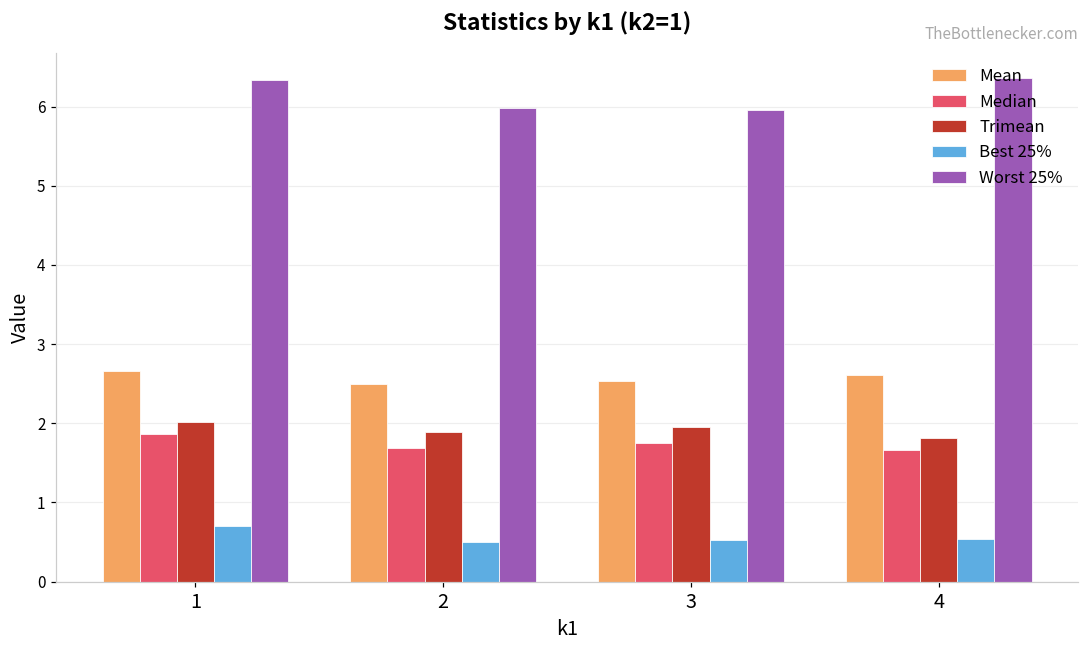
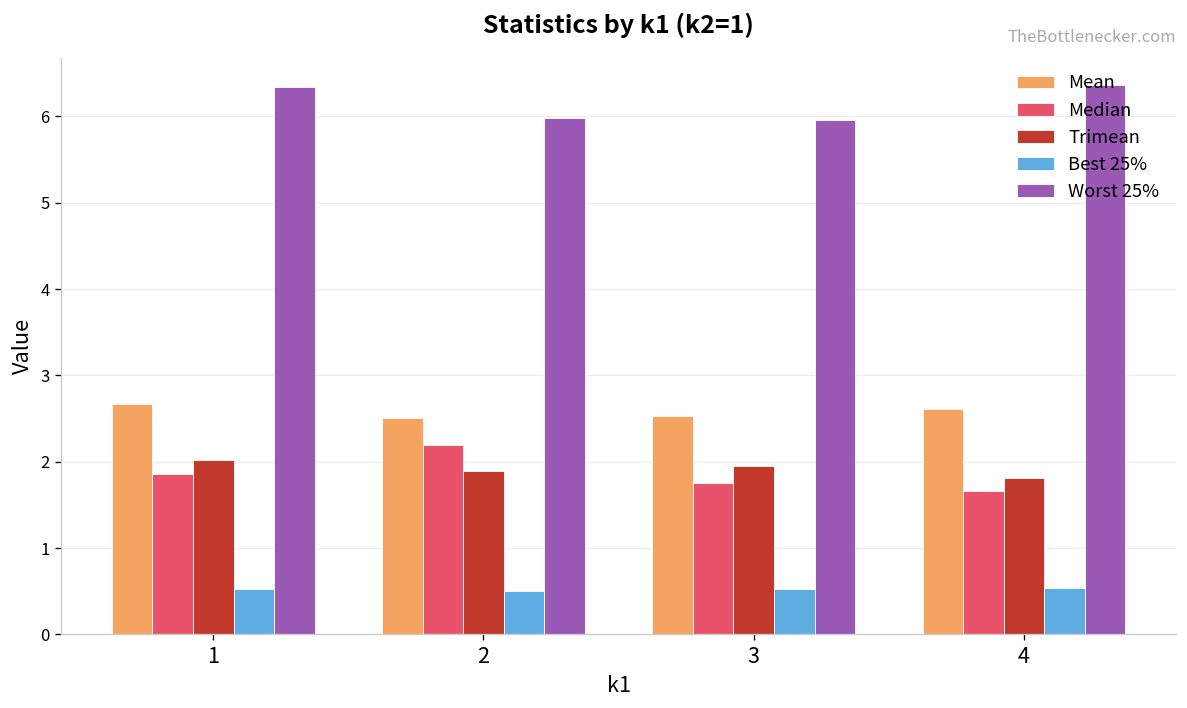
Best 25%, 1: 0.7 -> 0.5
Median, 2: 1.7 -> 2.2
